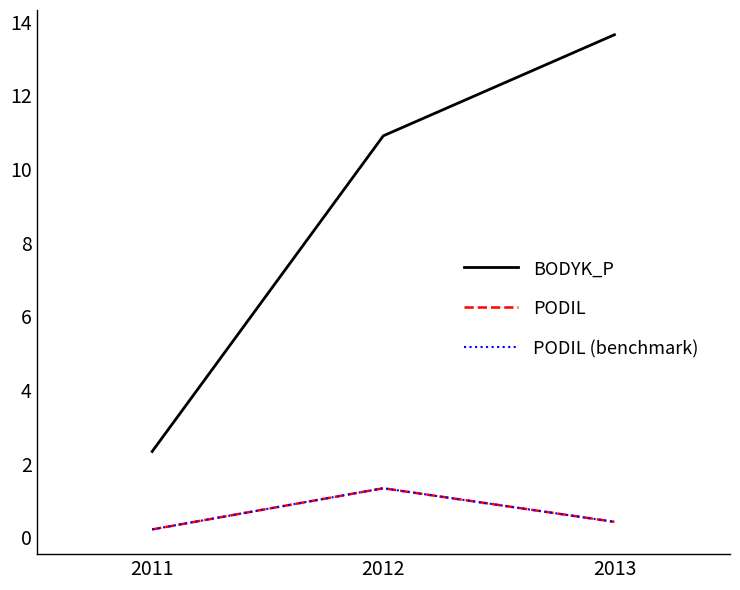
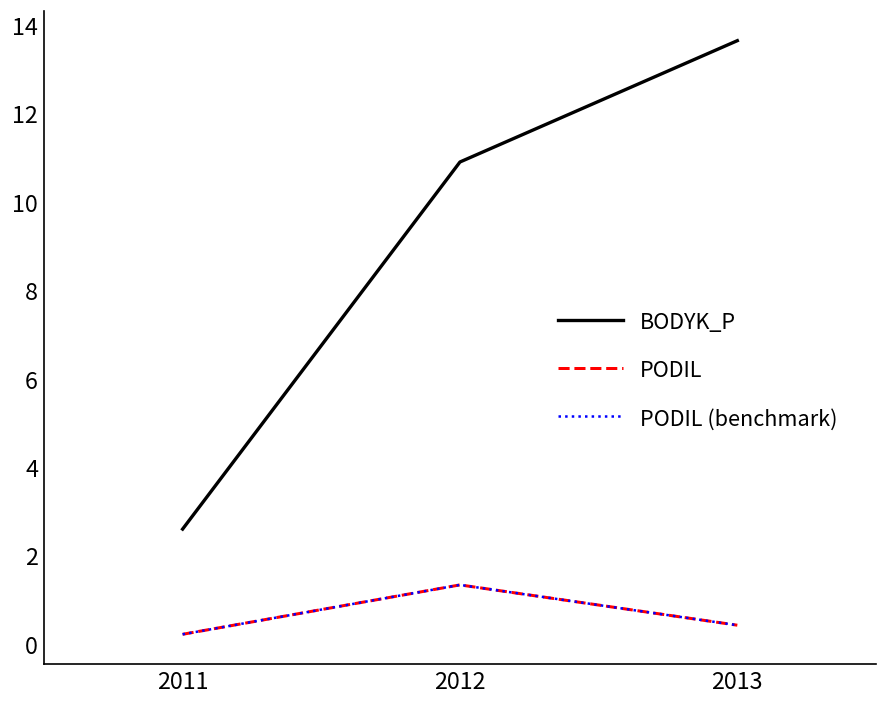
BODYK_P, 2011: 2.3 -> 2.6
